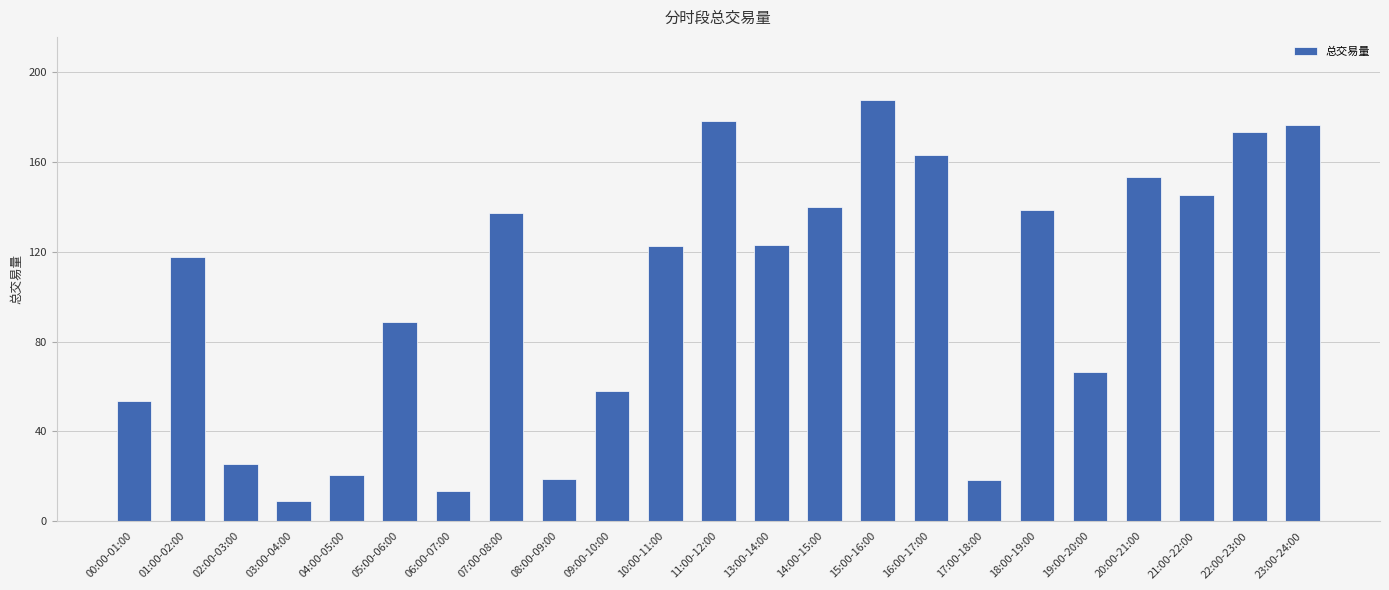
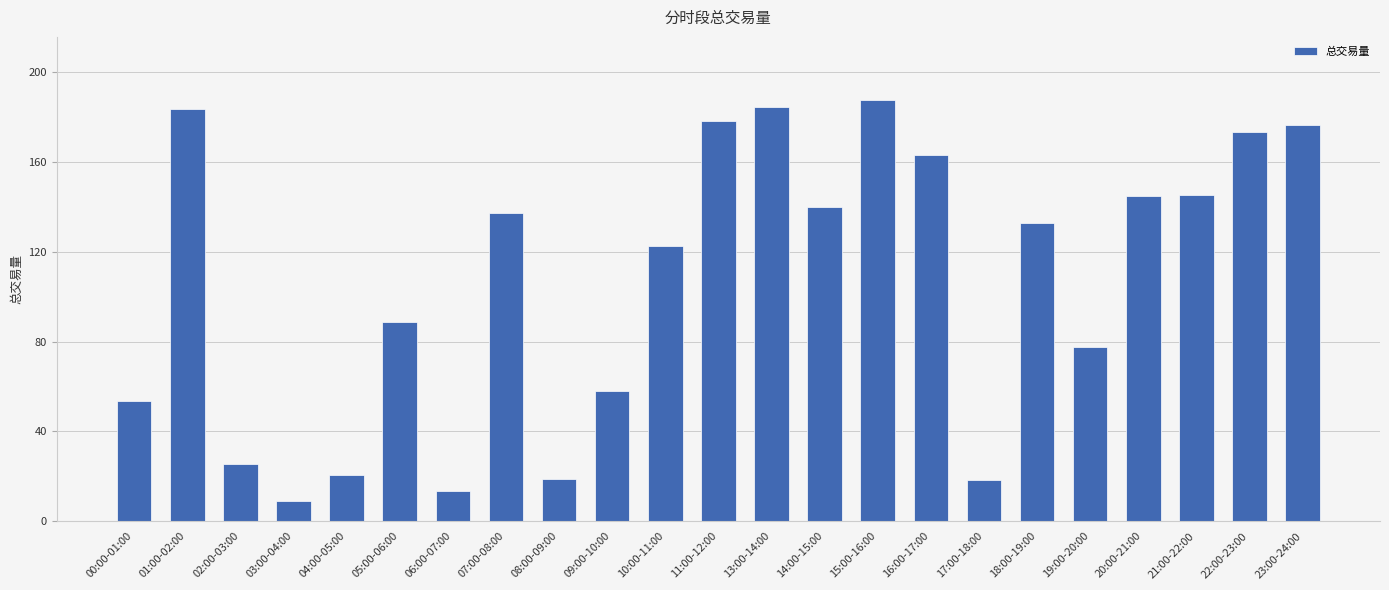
01:00-02:00: 118 -> 184
13:00-14:00: 123 -> 184
18:00-19:00: 138 -> 133
19:00-20:00: 67 -> 78
20:00-21:00: 154 -> 145
